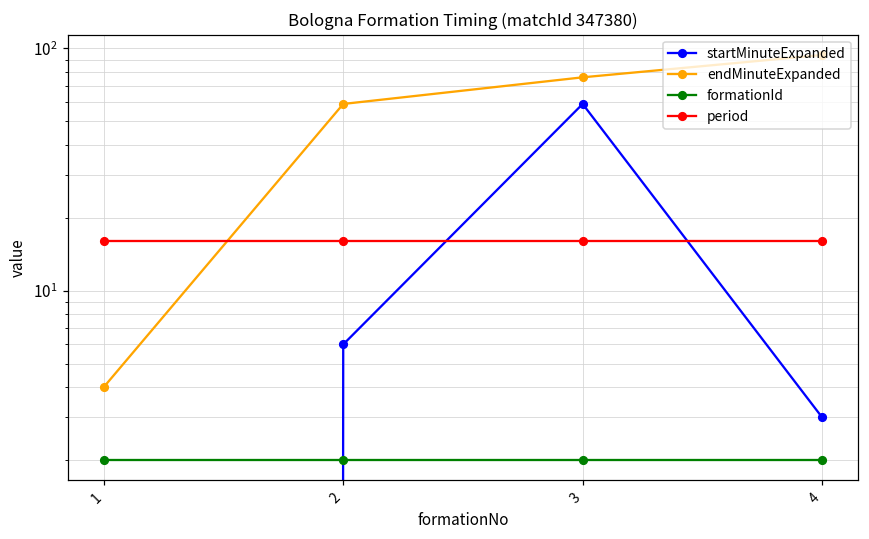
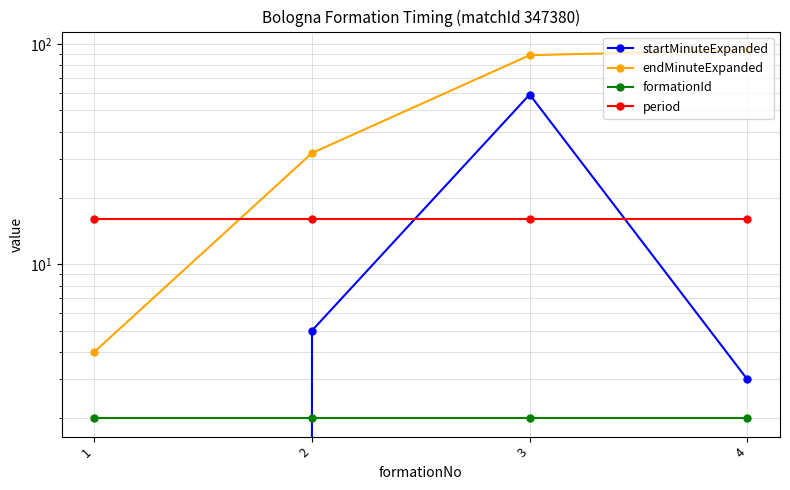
startMinuteExpanded, 2: 6 -> 5
endMinuteExpanded, 2: 59 -> 32
endMinuteExpanded, 3: 76 -> 89
